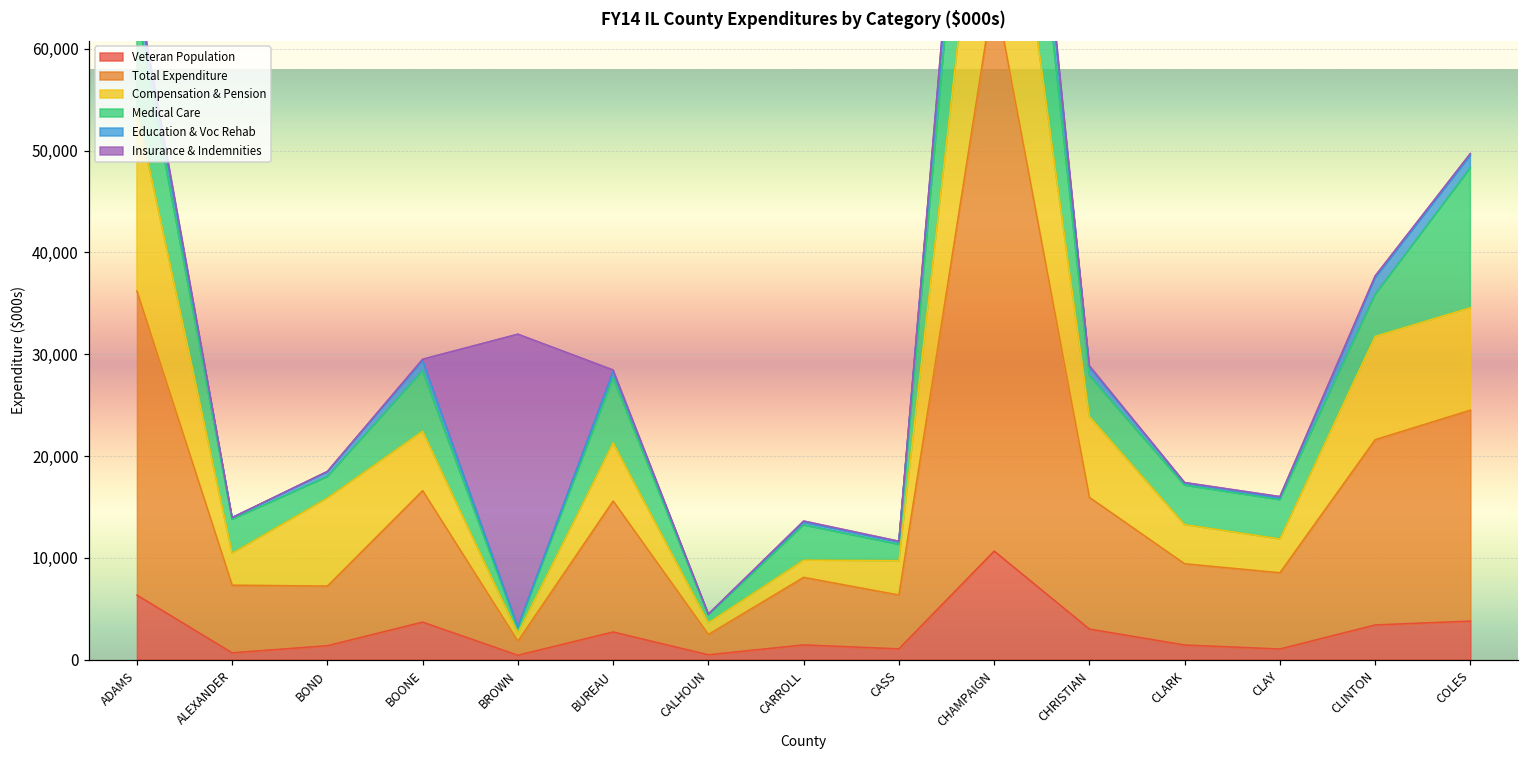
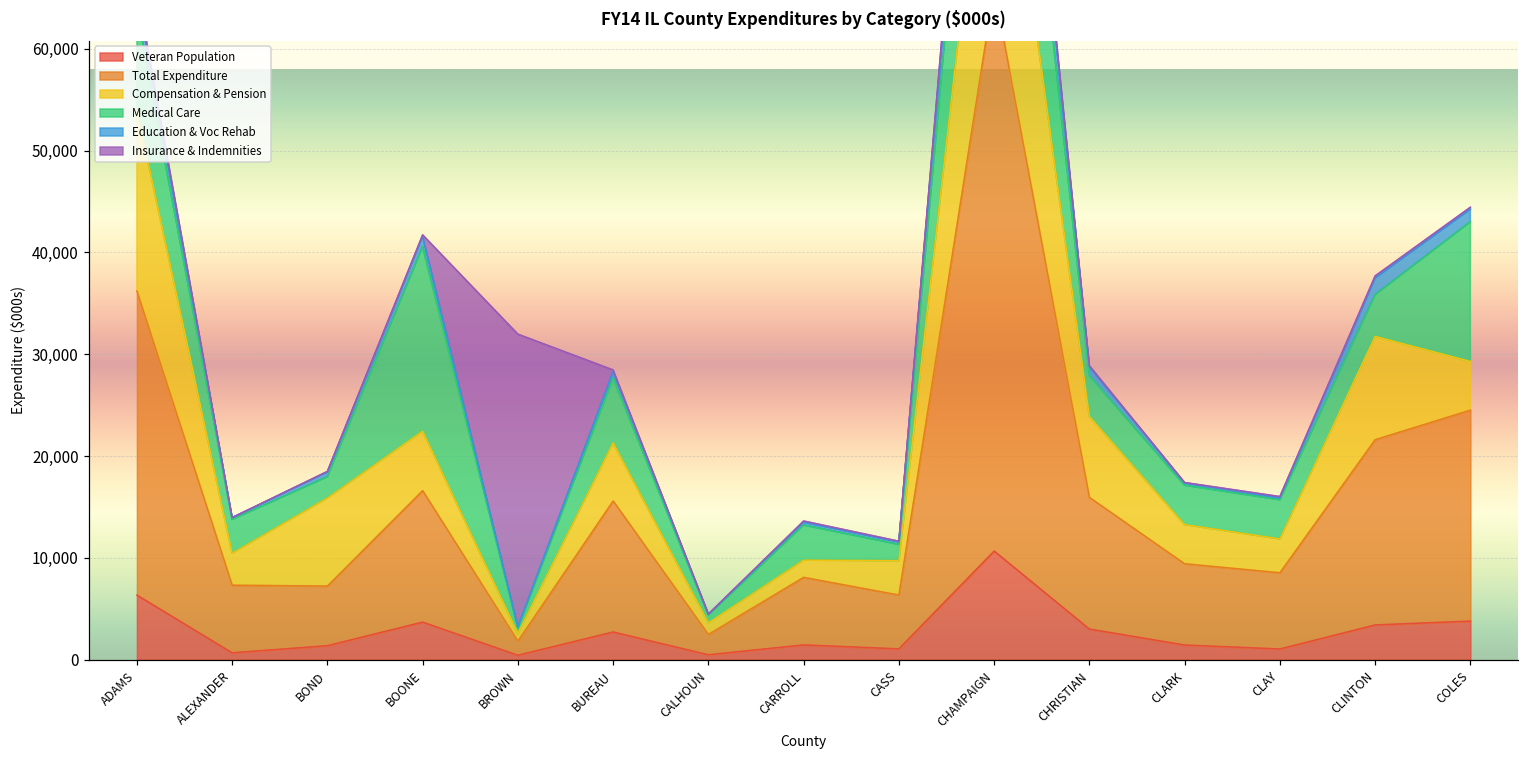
Medical Care, BOONE: 6,000 -> 18,000
Compensation & Pension, COLES: 10,000 -> 5,000
